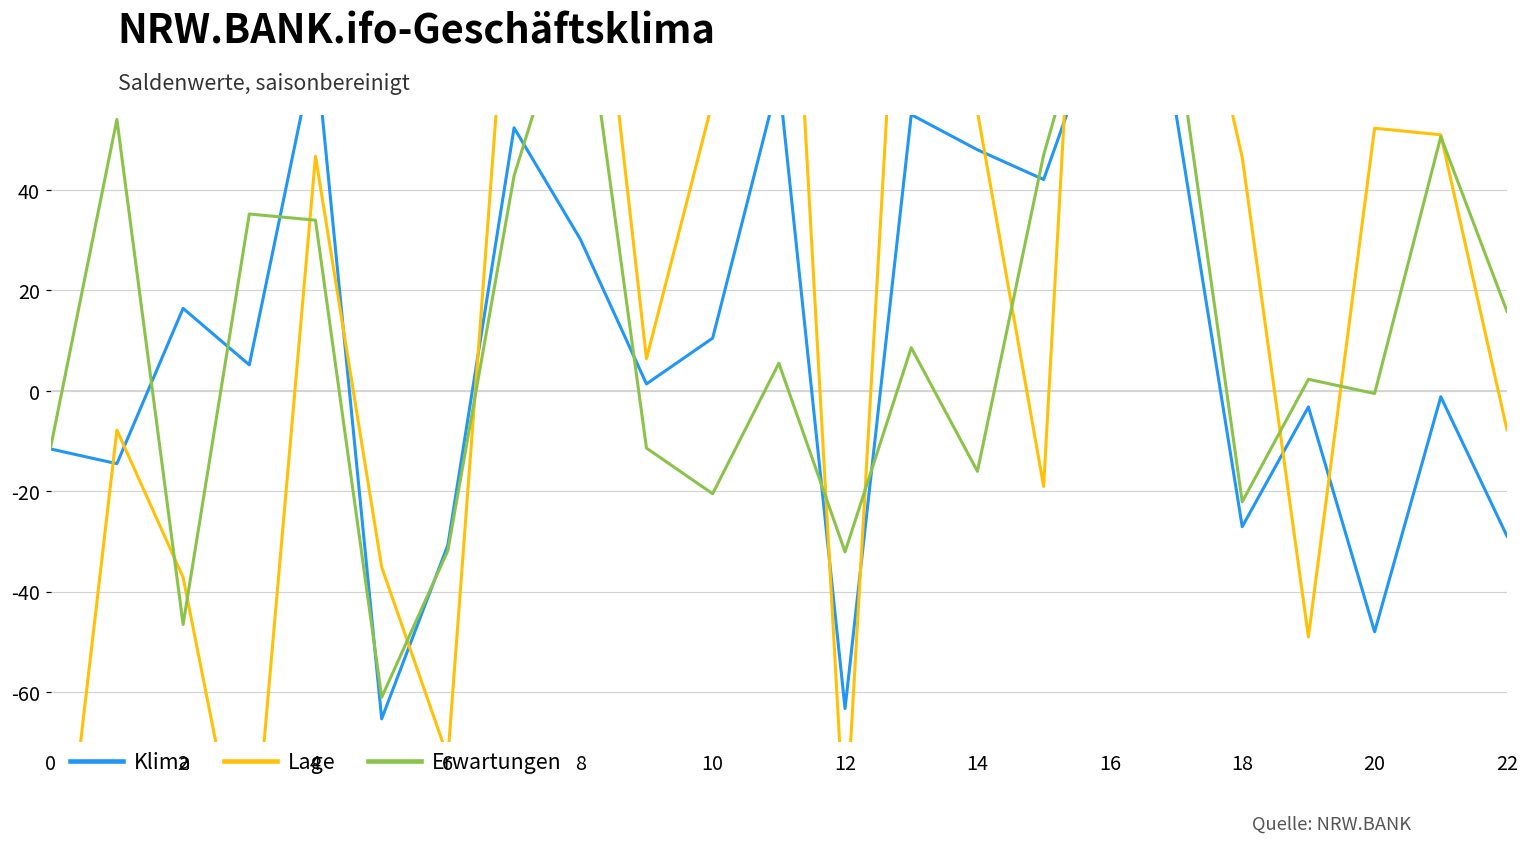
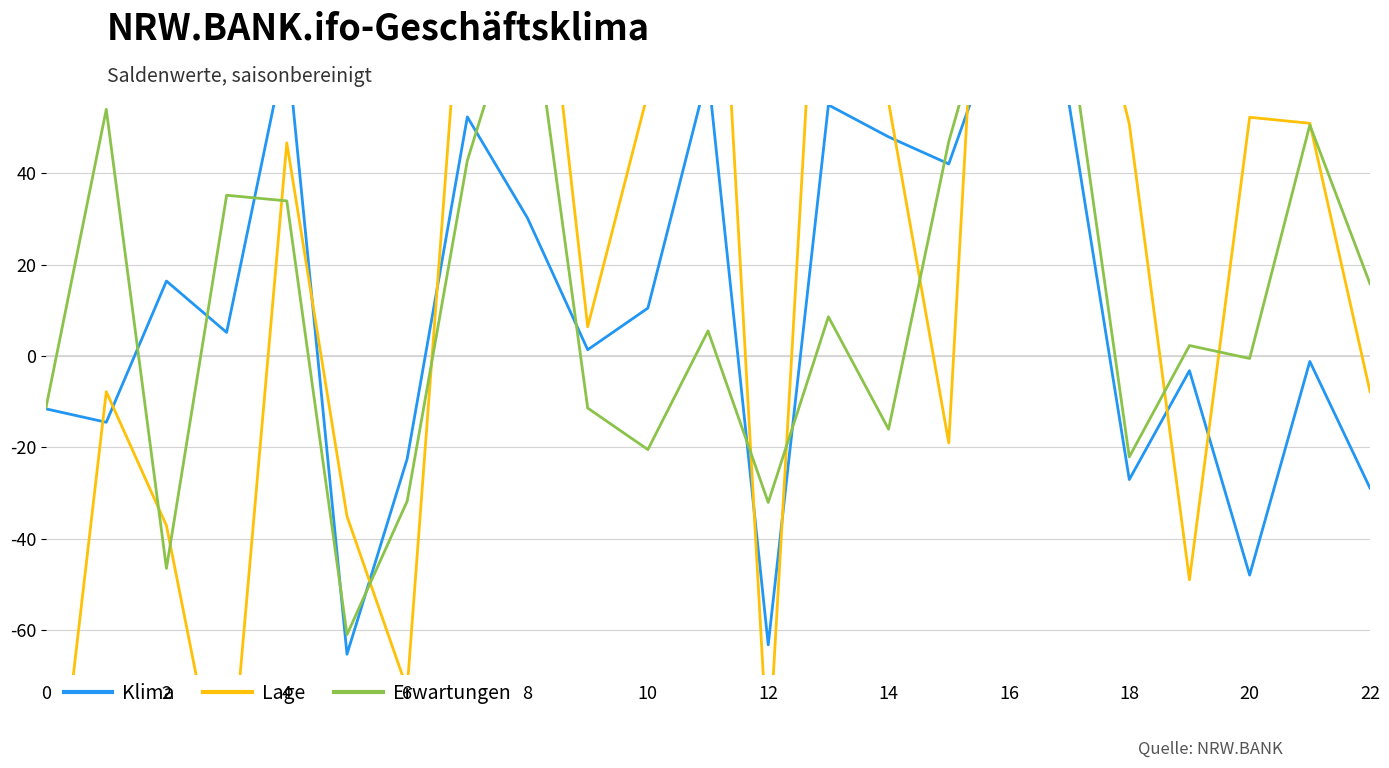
Klima, 6: -31 -> -23
Lage, 18: 47 -> 51
